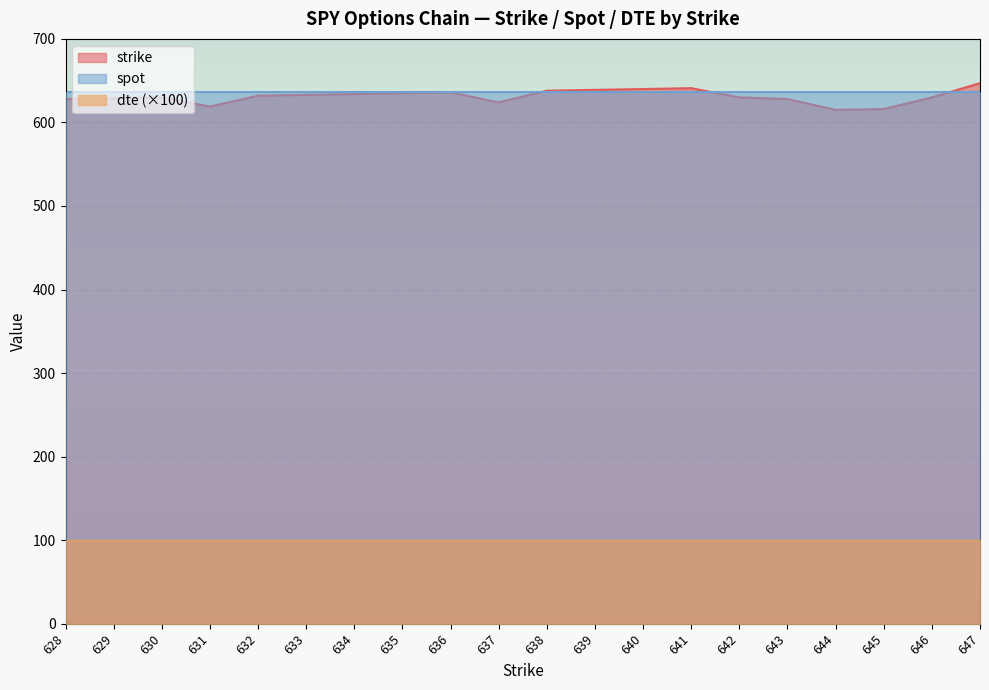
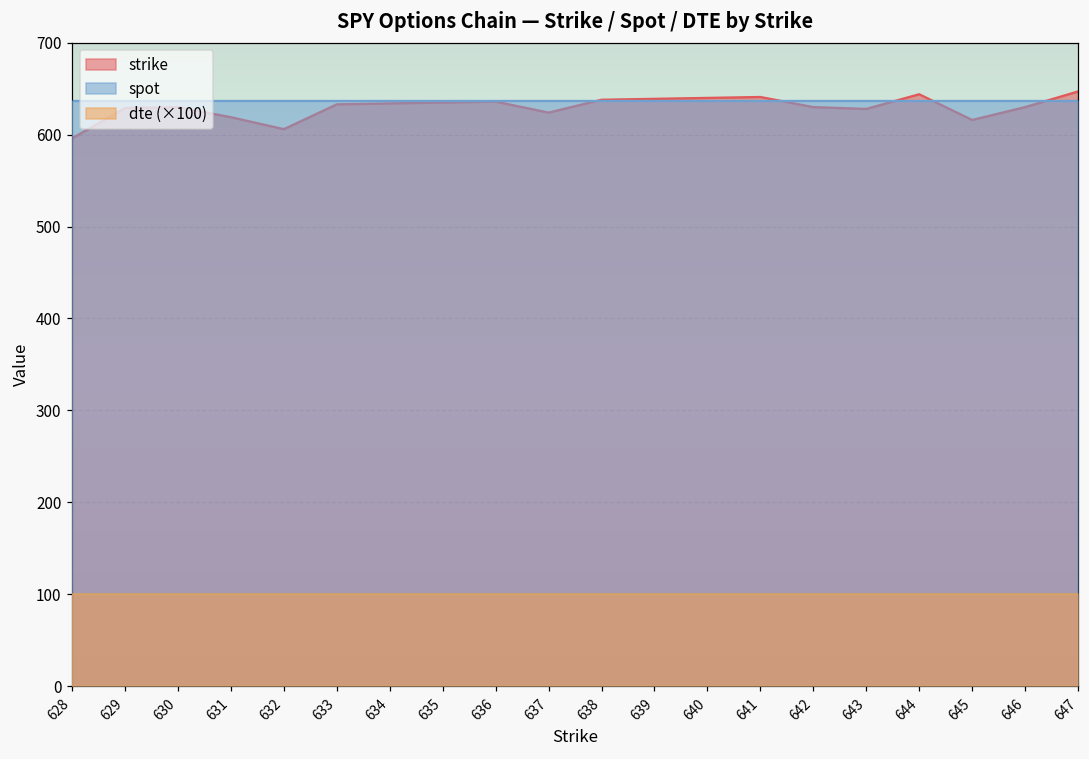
strike, 628: 630 -> 600
strike, 632: 630 -> 610
strike, 644: 620 -> 640
